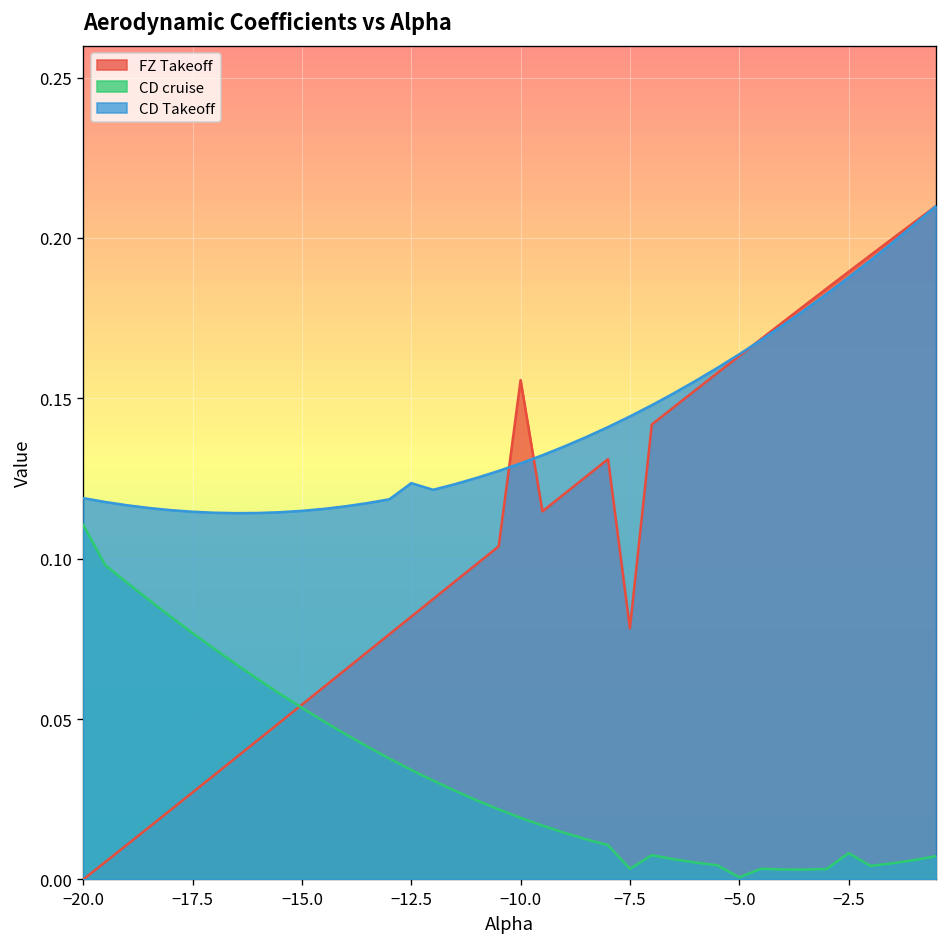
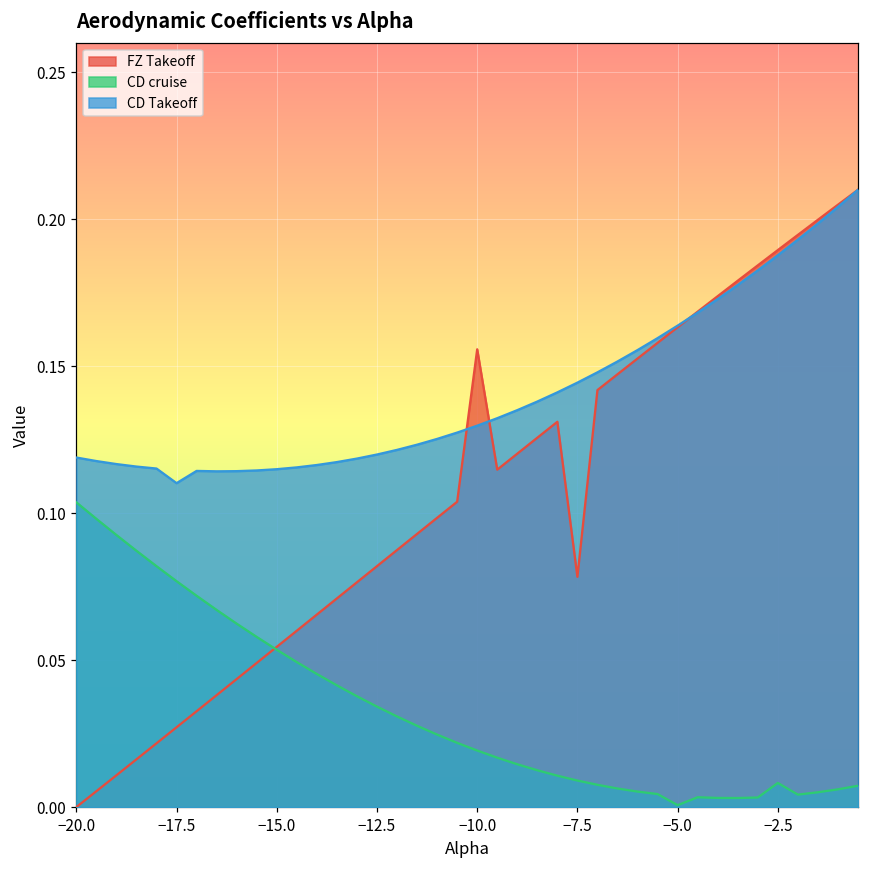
CD cruise, −20.0: 0.111 -> 0.104
CD Takeoff, −17.5: 0.115 -> 0.110
CD Takeoff, −12.5: 0.124 -> 0.120
CD cruise, −7.5: 0.003 -> 0.009
